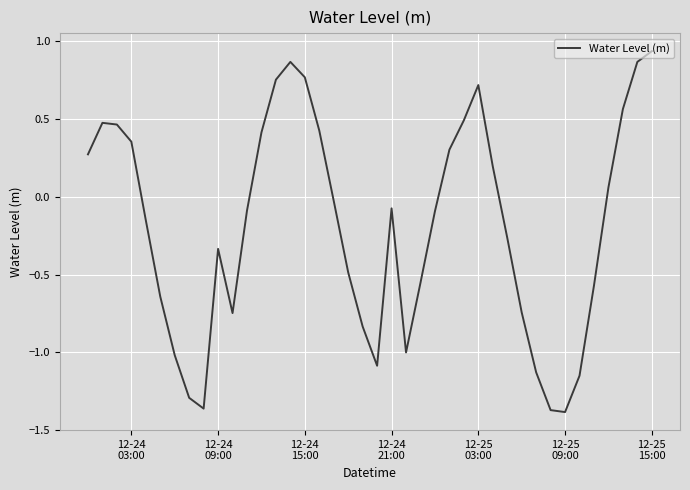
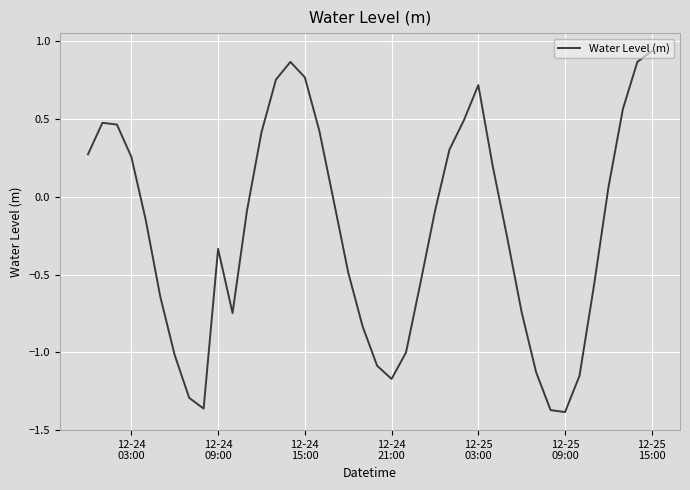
12-24 03:00: 0.35 -> 0.26
12-24 21:00: -0.07 -> -1.17
